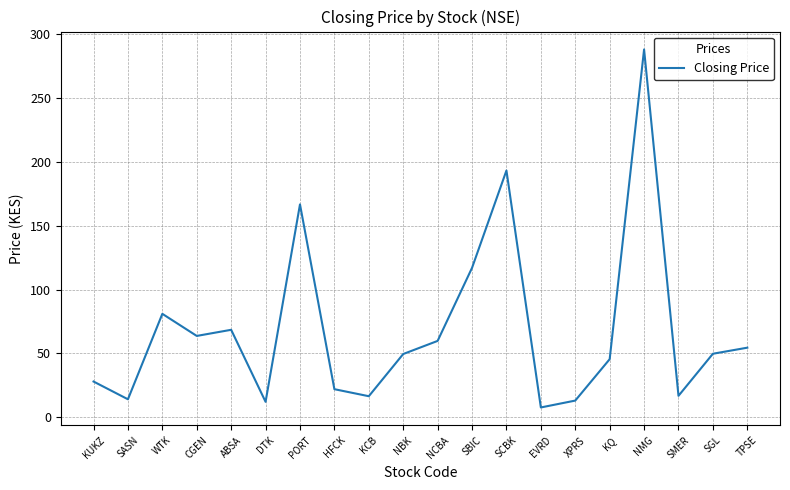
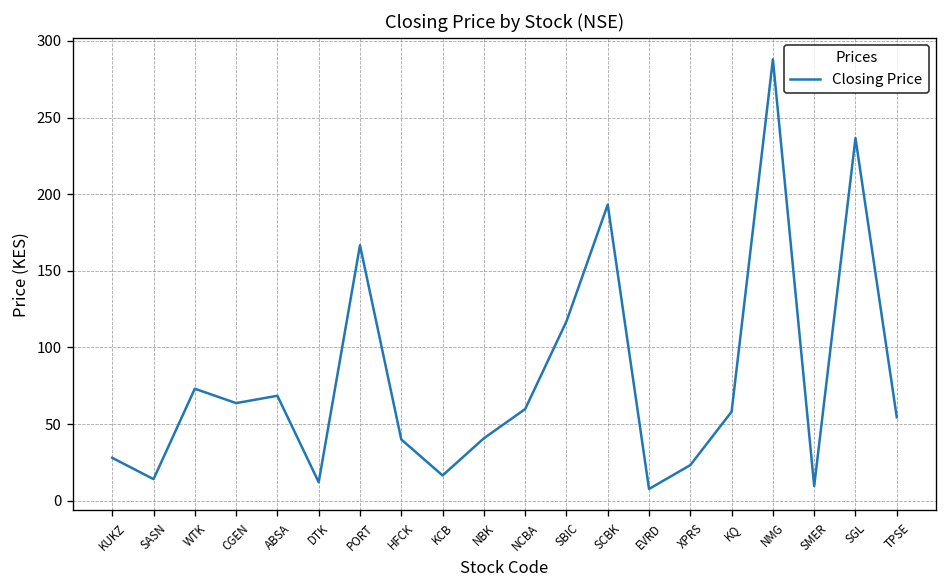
WTK: 81 -> 73
HFCK: 22 -> 40
NBK: 50 -> 41
XPRS: 13 -> 23
KQ: 46 -> 58
SMER: 17 -> 10
SGL: 50 -> 237
